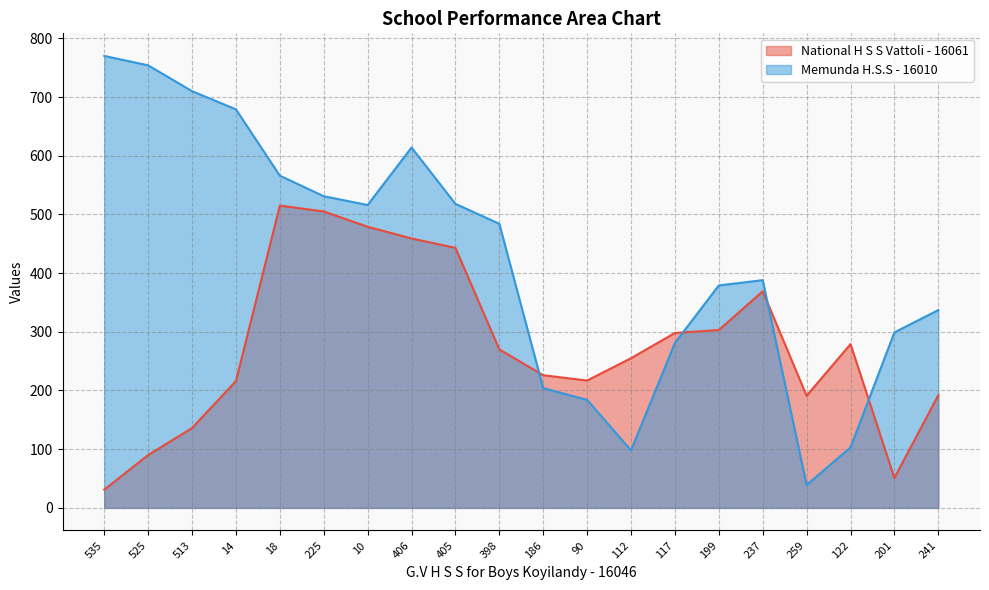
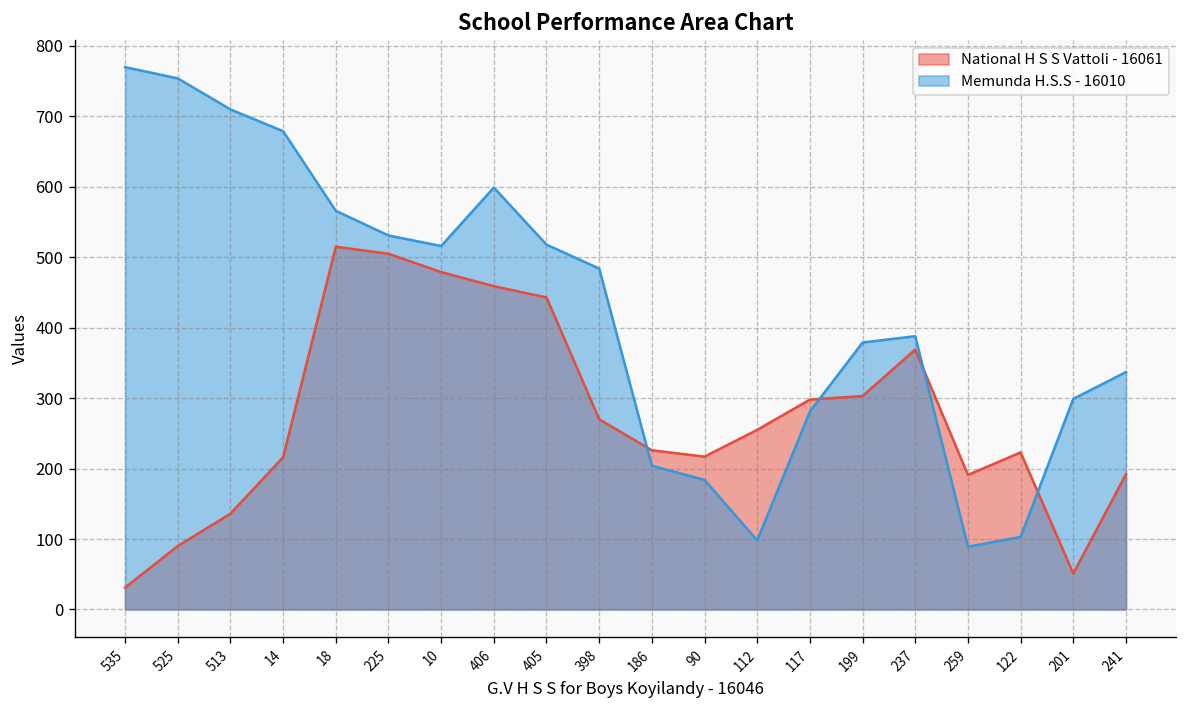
Memunda H.S.S - 16010, 406: 610 -> 600
Memunda H.S.S - 16010, 259: 40 -> 90
National H S S Vattoli - 16061, 122: 280 -> 220
